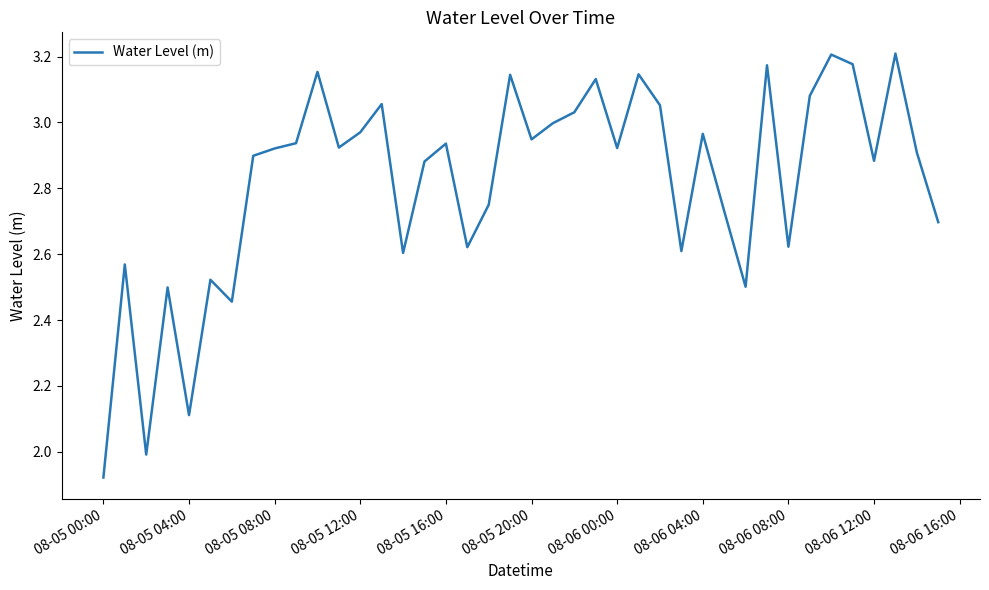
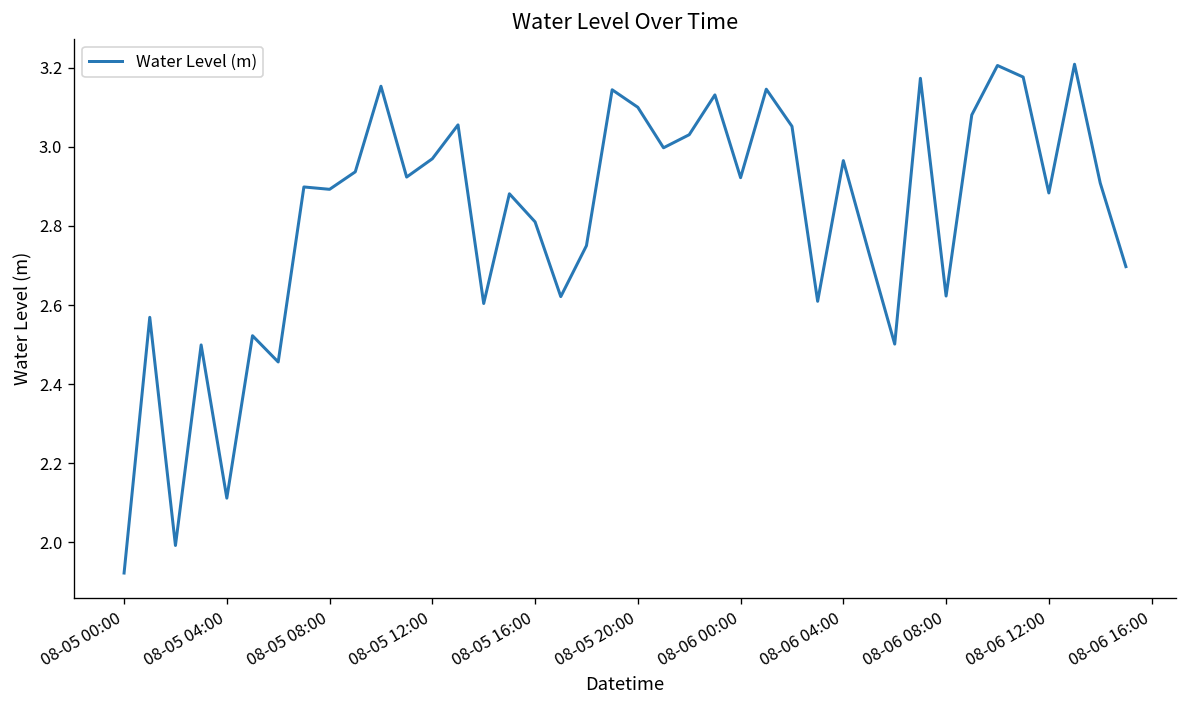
08-05 08:00: 2.92 -> 2.89
08-05 16:00: 2.94 -> 2.81
08-05 20:00: 2.95 -> 3.10
